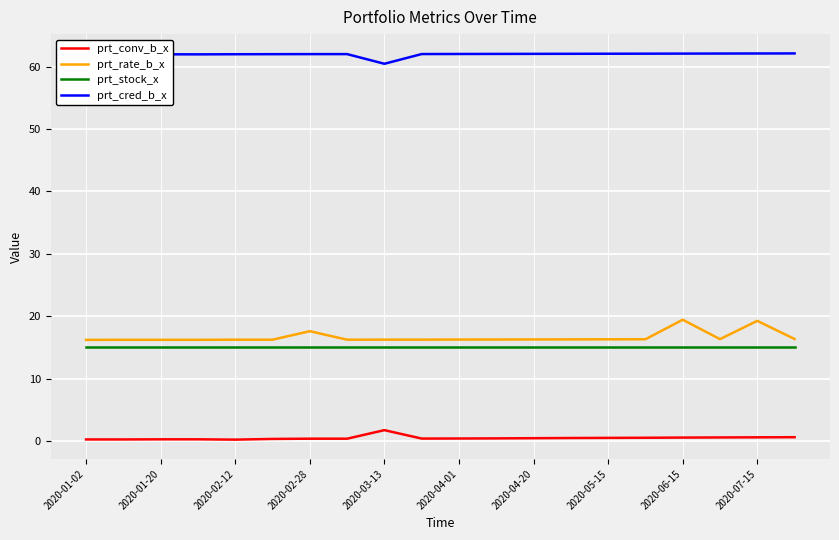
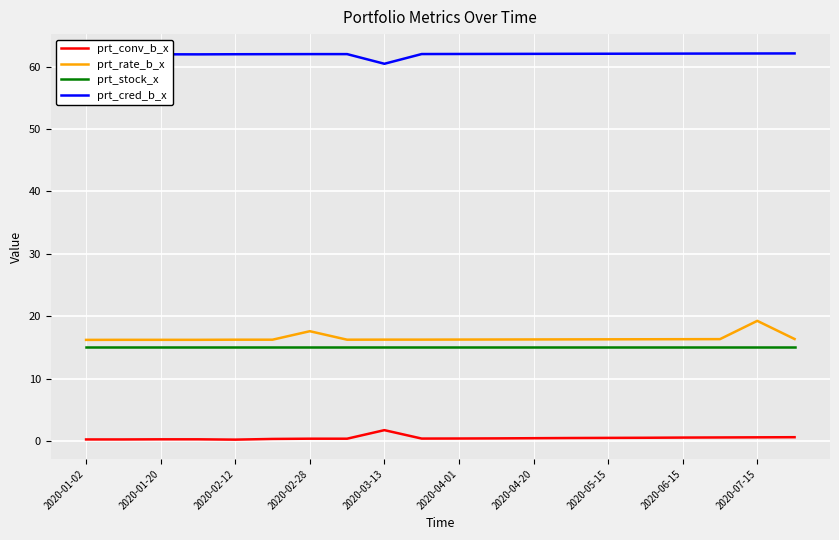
prt_rate_b_x, 2020-06-15: 19 -> 16
